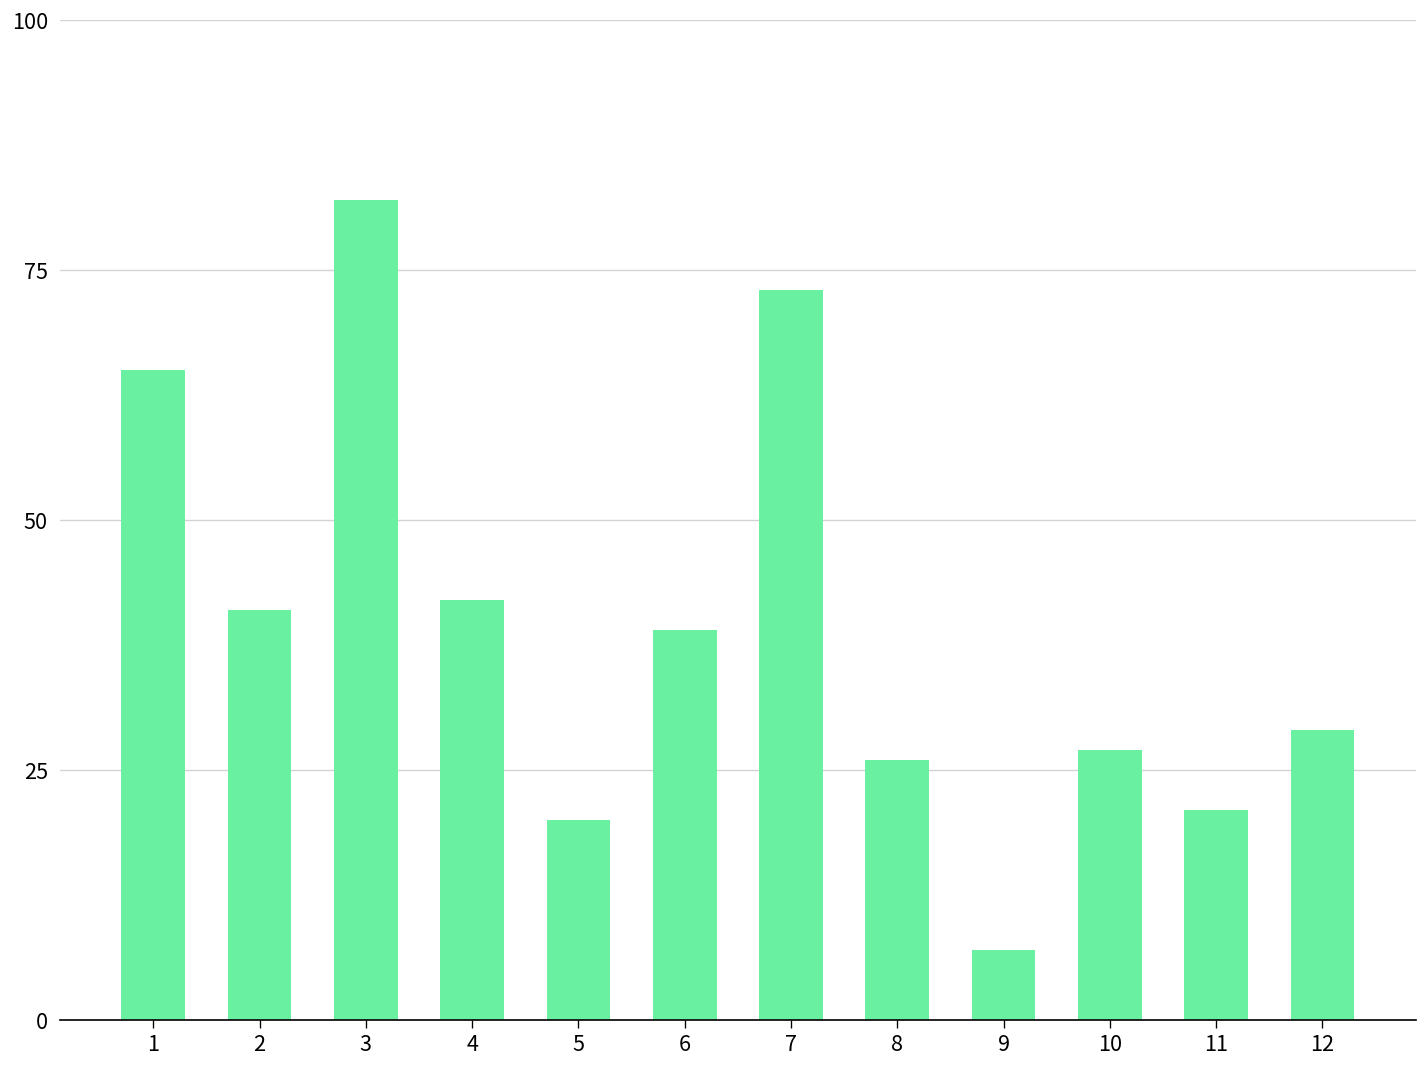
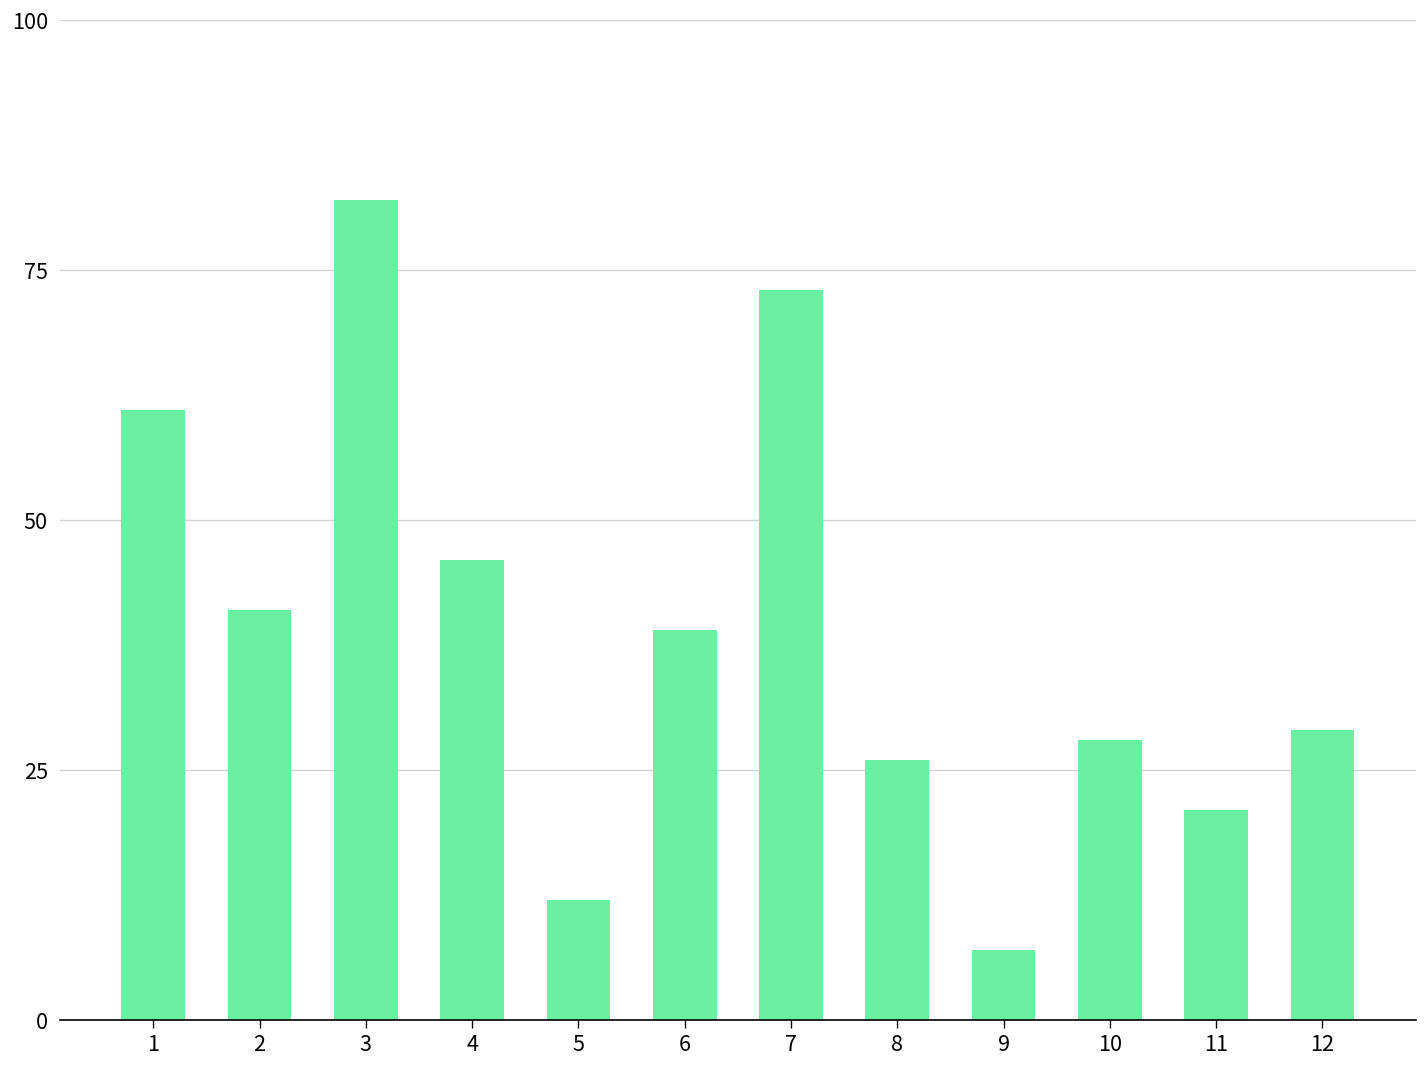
1: 65 -> 61
4: 42 -> 46
5: 20 -> 12
10: 27 -> 28
